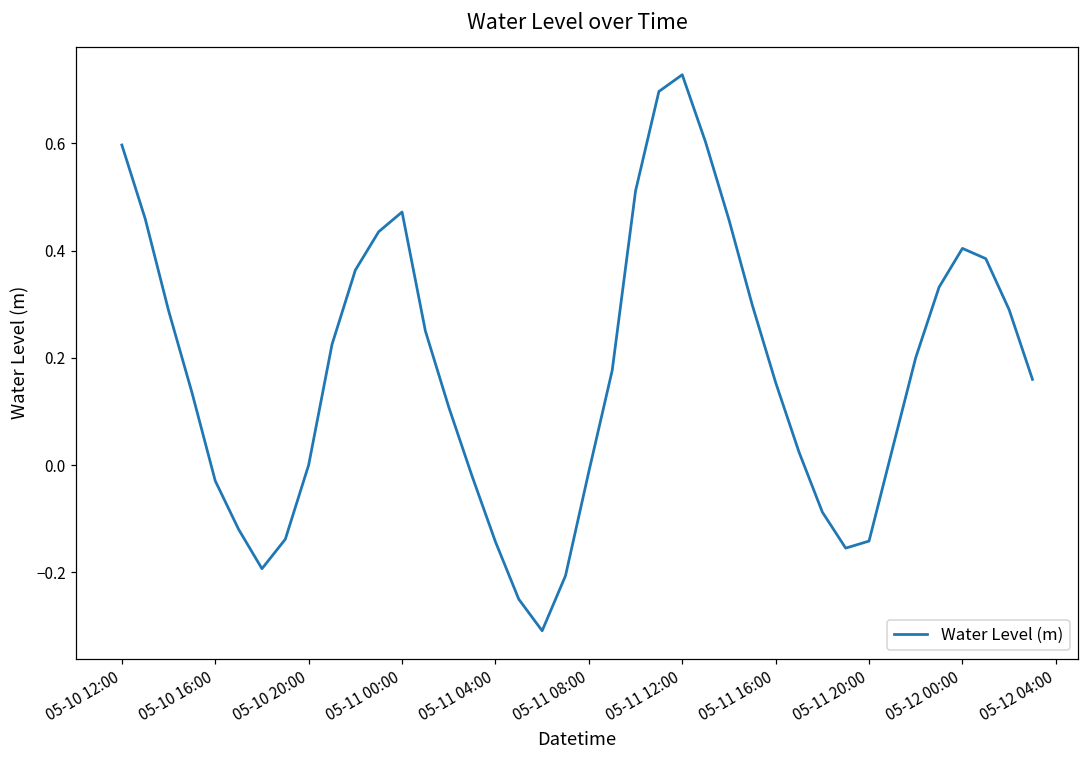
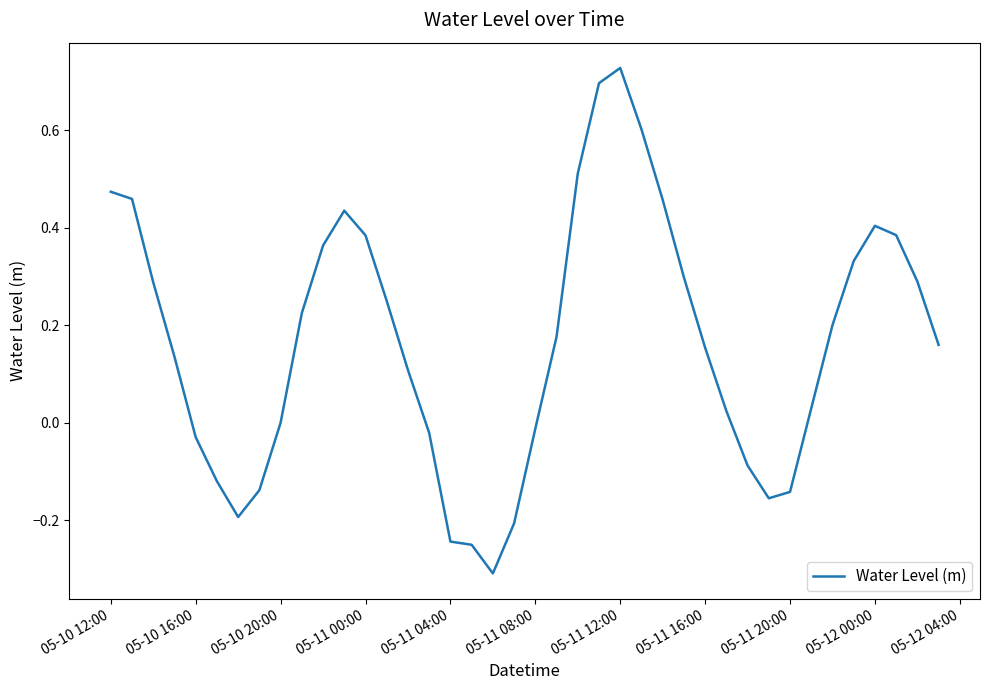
05-10 12:00: 0.60 -> 0.47
05-11 00:00: 0.47 -> 0.38
05-11 04:00: -0.14 -> -0.24
